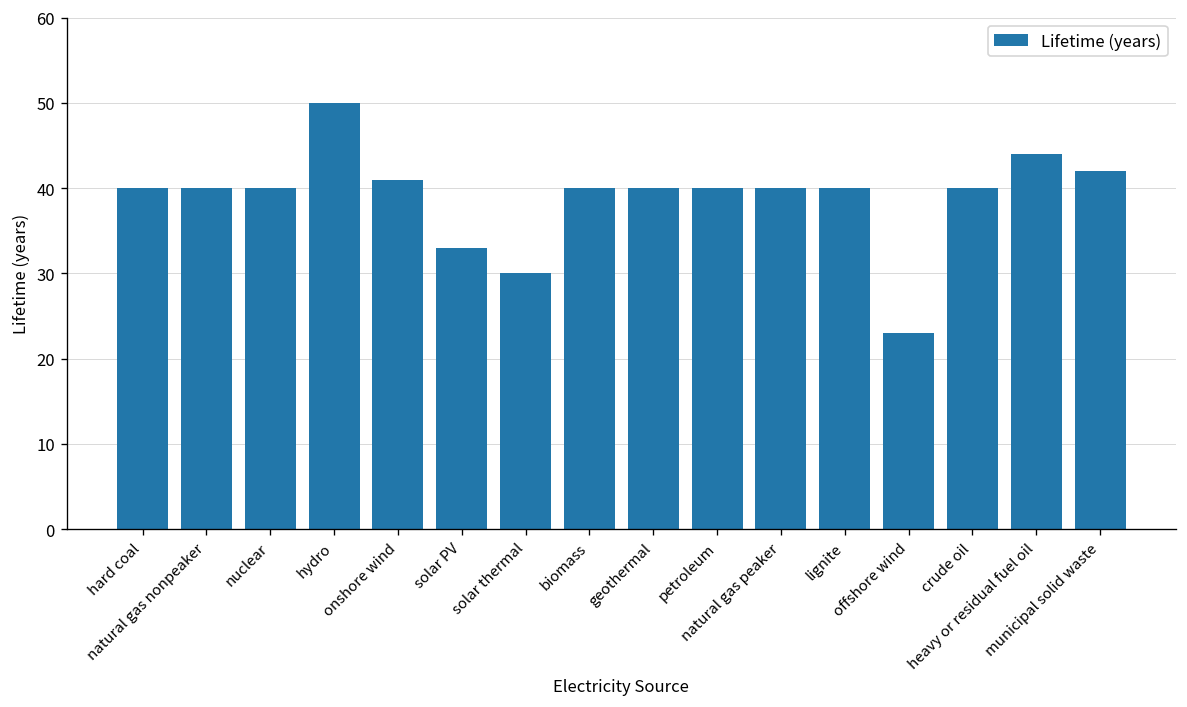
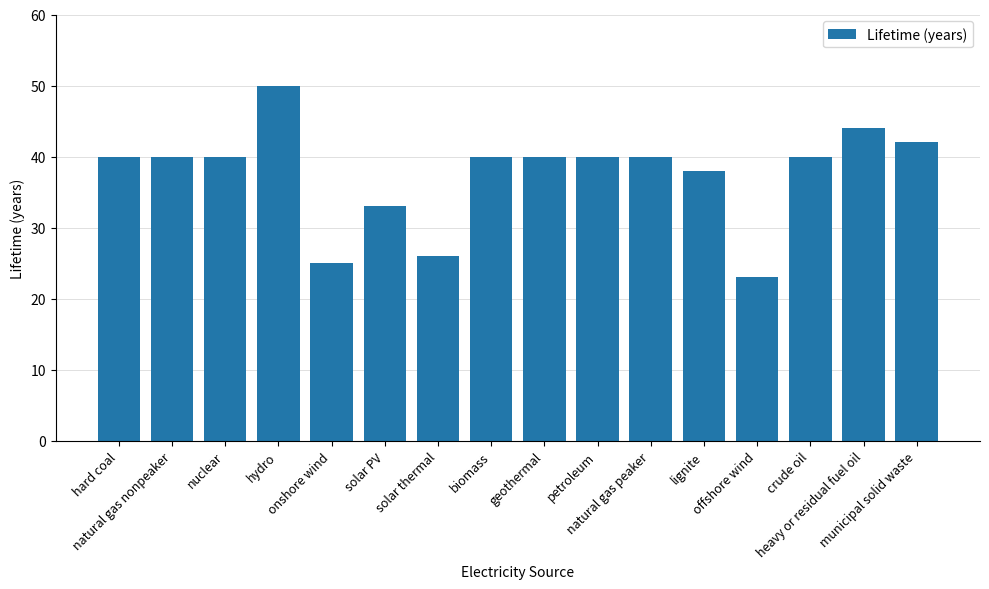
onshore wind: 41 -> 25
solar thermal: 30 -> 26
lignite: 40 -> 38
